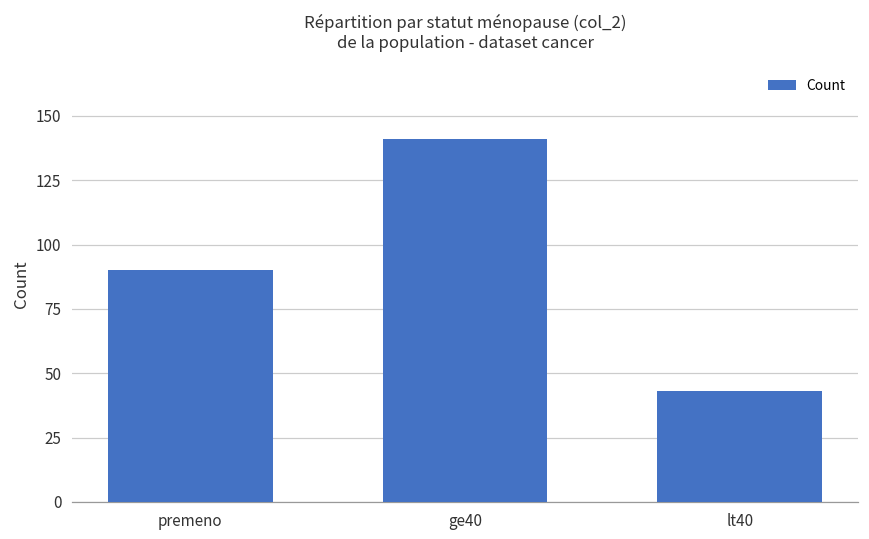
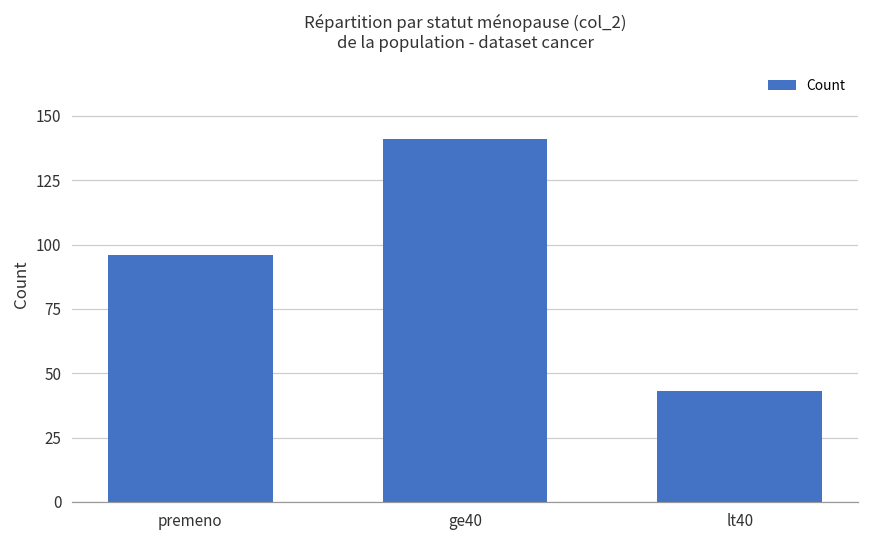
premeno: 90 -> 96
